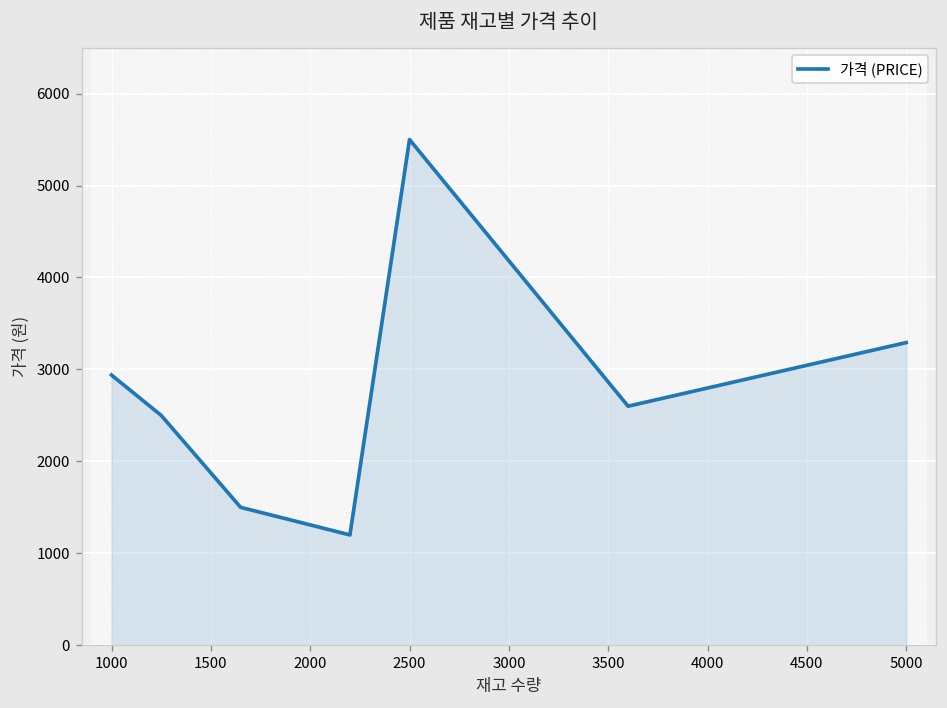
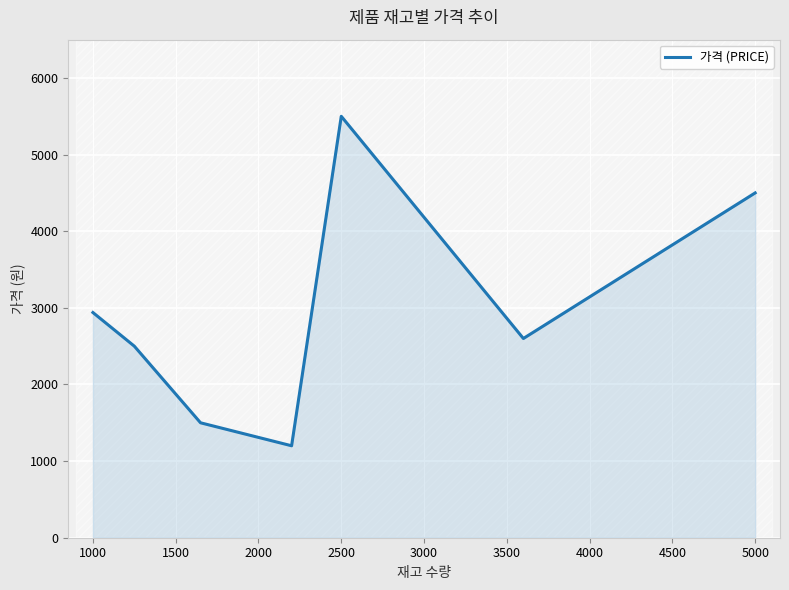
가격 (PRICE), 5000: 3300 -> 4500
